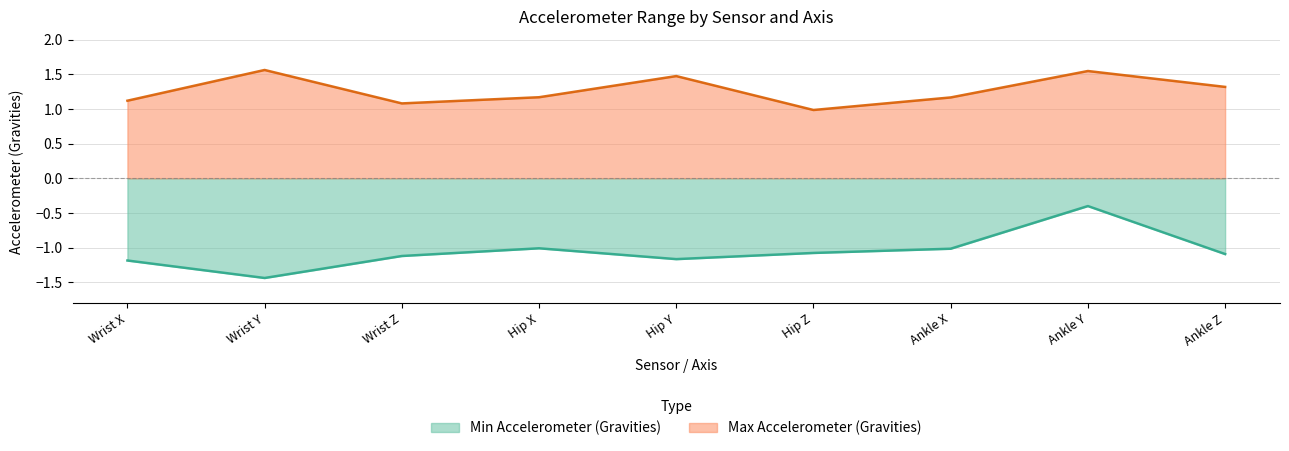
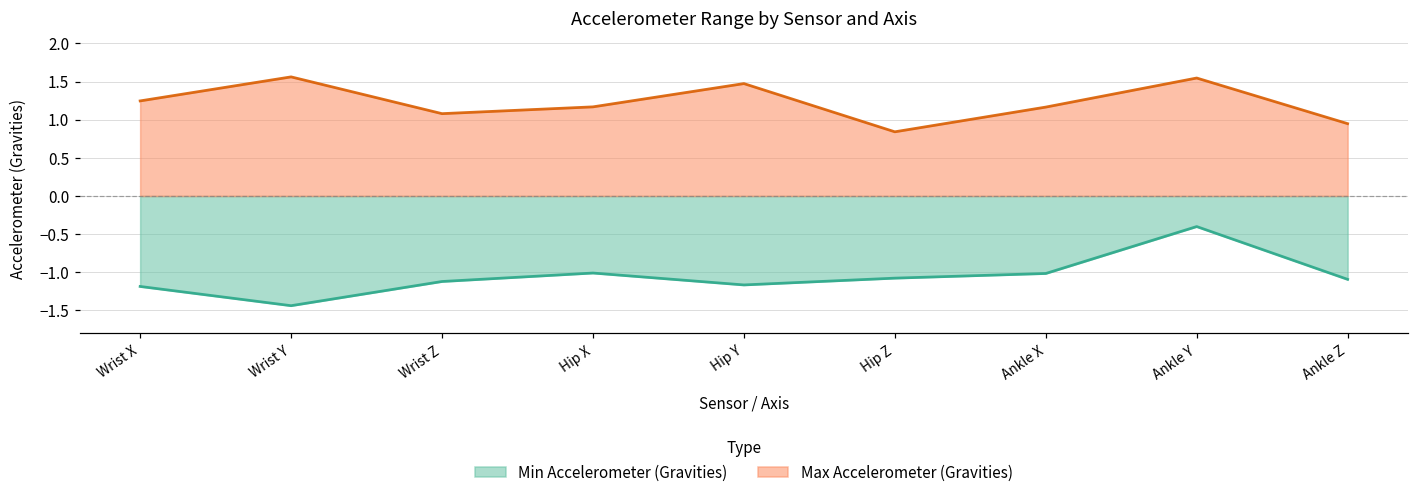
Max Accelerometer (Gravities), Wrist X: 1.1 -> 1.2
Max Accelerometer (Gravities), Hip Z: 1.0 -> 0.8
Max Accelerometer (Gravities), Ankle Z: 1.3 -> 0.9
